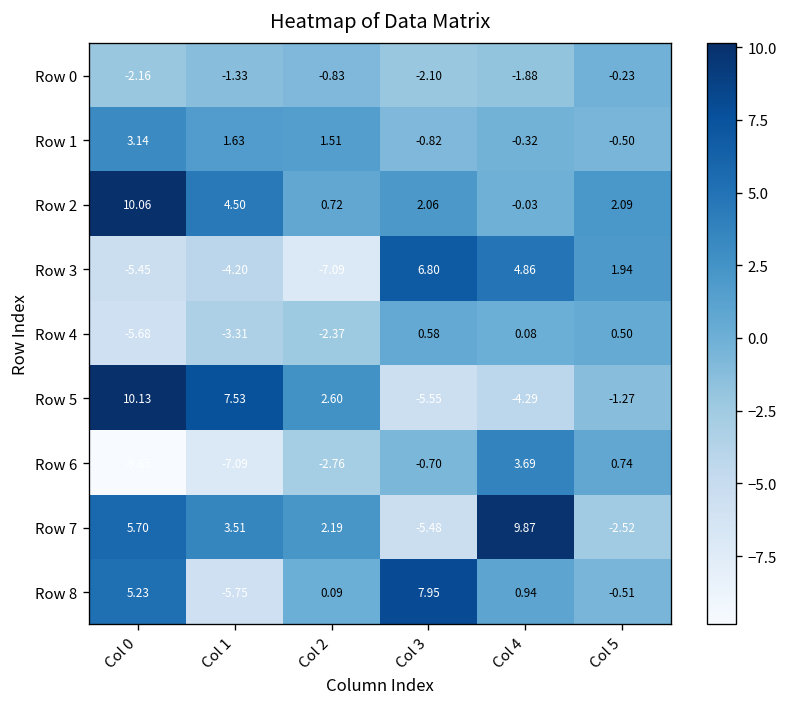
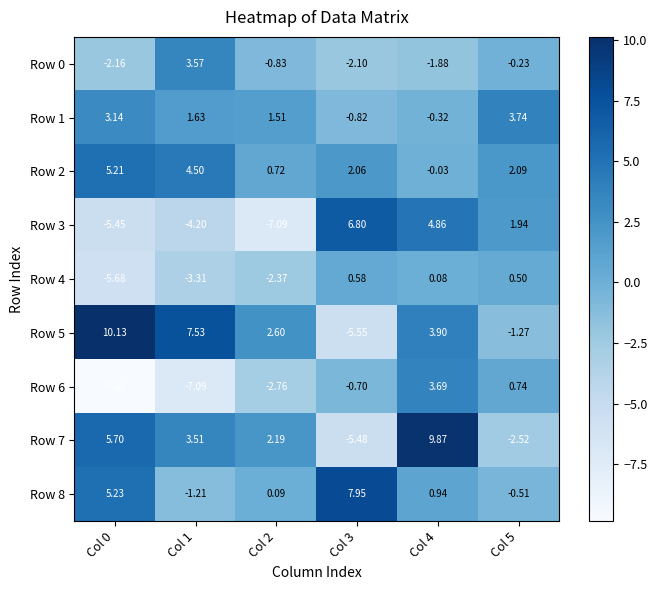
Row 0, Col 1: -1.33 -> 3.57
Row 1, Col 5: -0.50 -> 3.74
Row 2, Col 0: 10.06 -> 5.21
Row 5, Col 4: -4.29 -> 3.90
Row 8, Col 1: -5.75 -> -1.21
